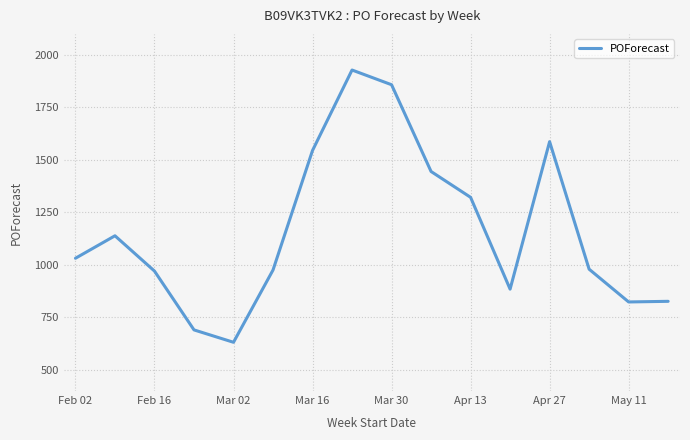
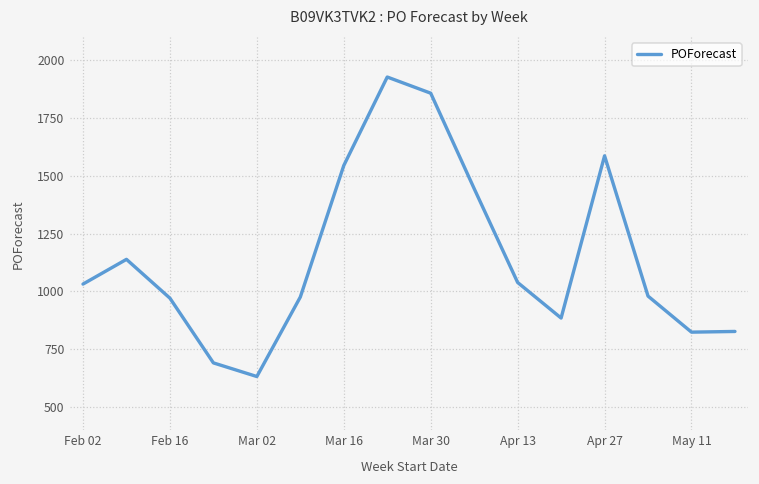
Apr 13: 1320 -> 1040
